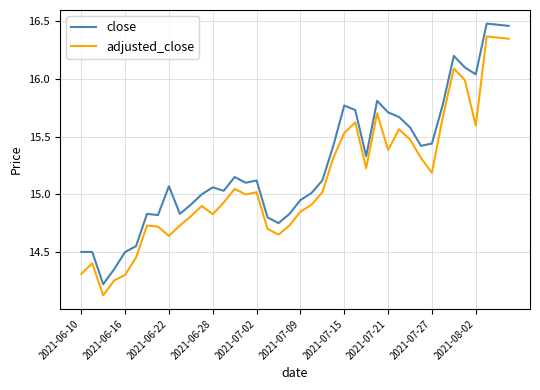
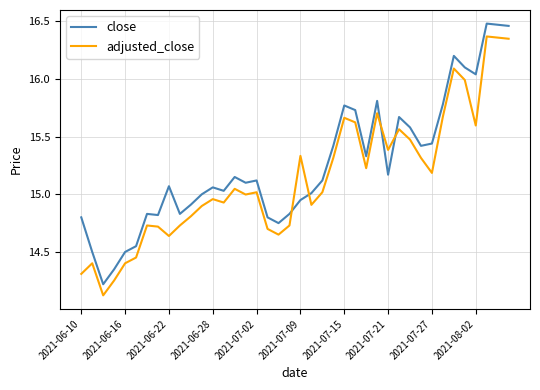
close, 2021-06-10: 14.5 -> 14.8
adjusted_close, 2021-06-16: 14.30 -> 14.40
adjusted_close, 2021-06-28: 14.83 -> 14.96
adjusted_close, 2021-07-09: 14.85 -> 15.33
adjusted_close, 2021-07-15: 15.53 -> 15.66
close, 2021-07-21: 15.71 -> 15.17
